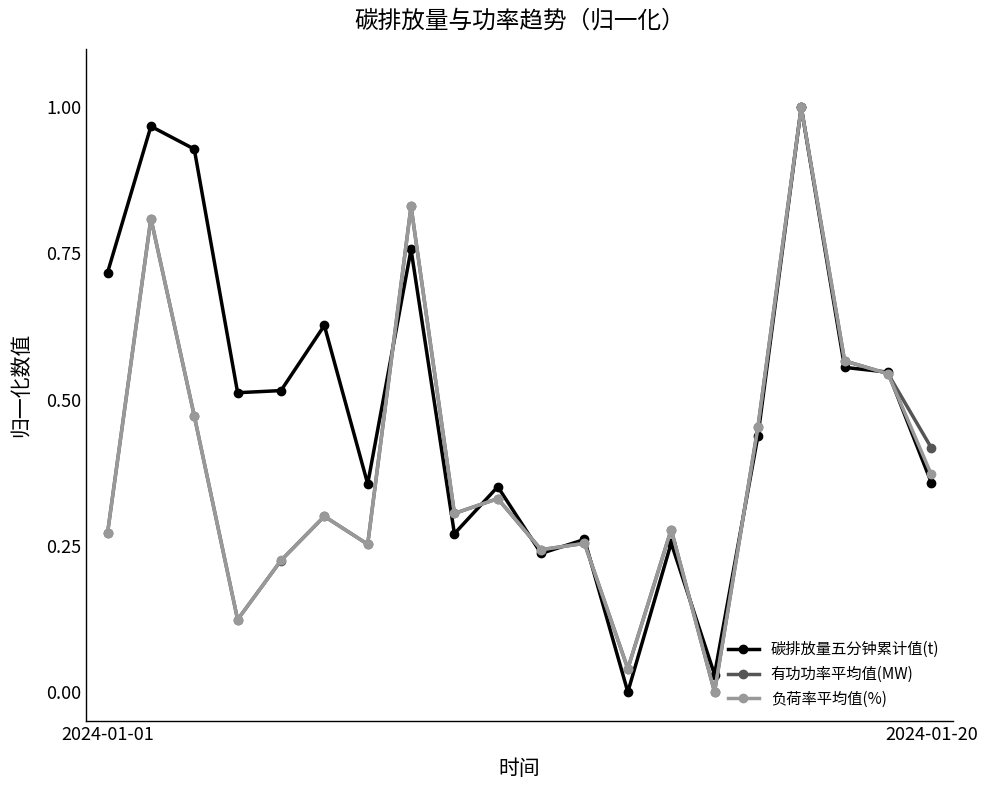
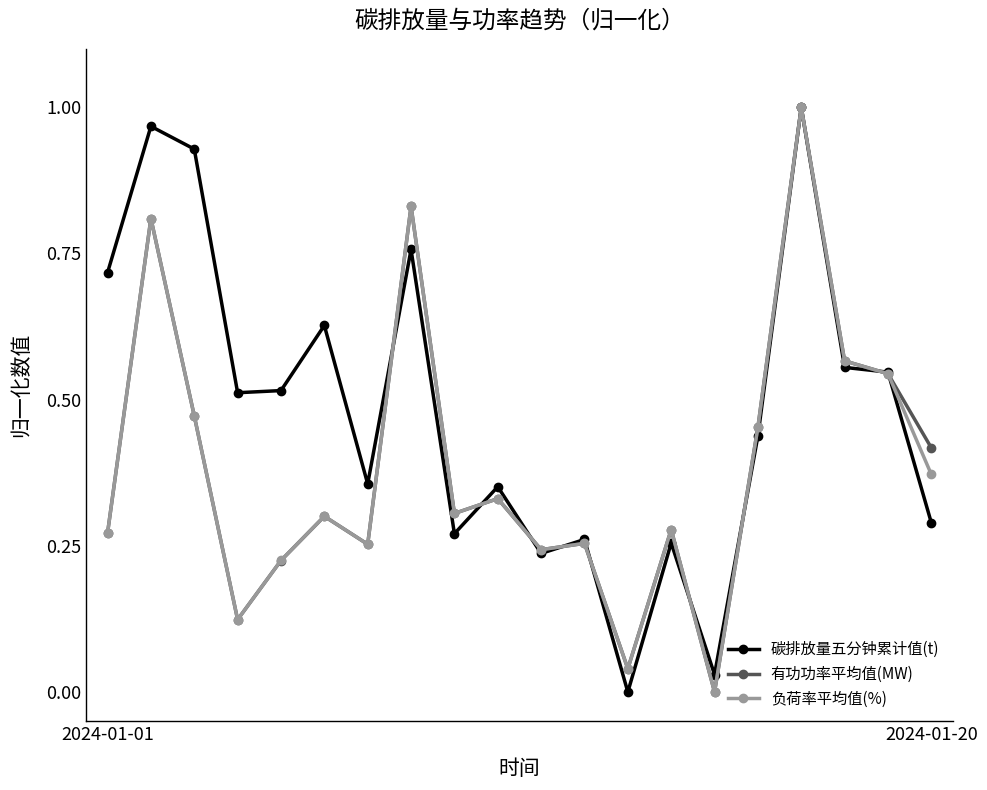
碳排放量五分钟累计值(t), 2024-01-20: 0.36 -> 0.29
